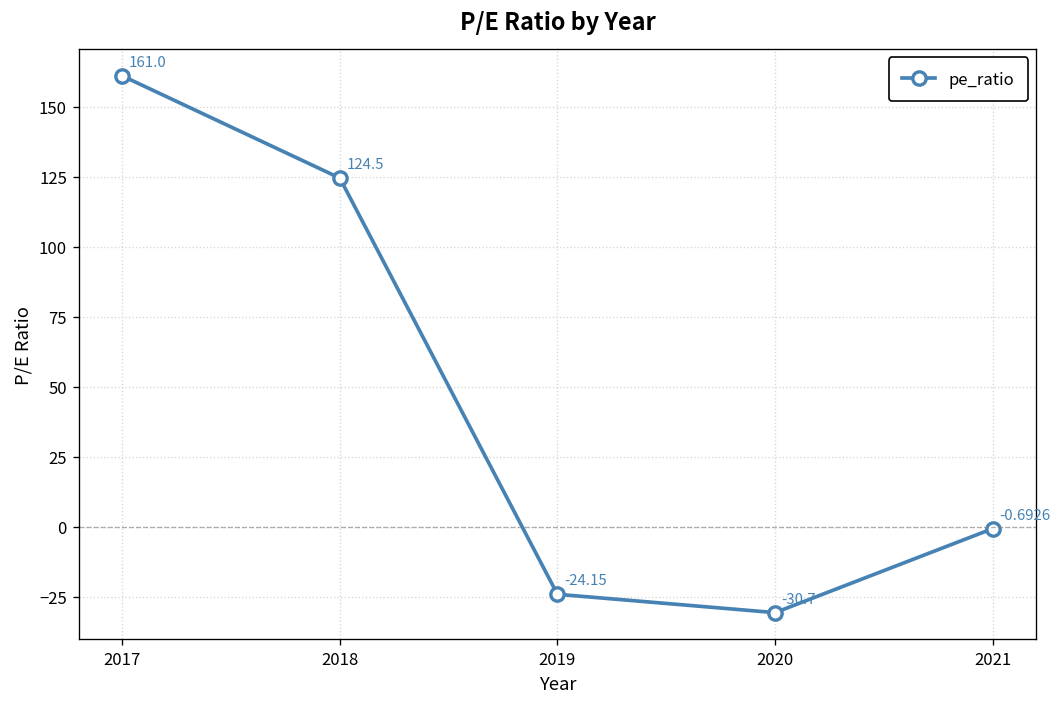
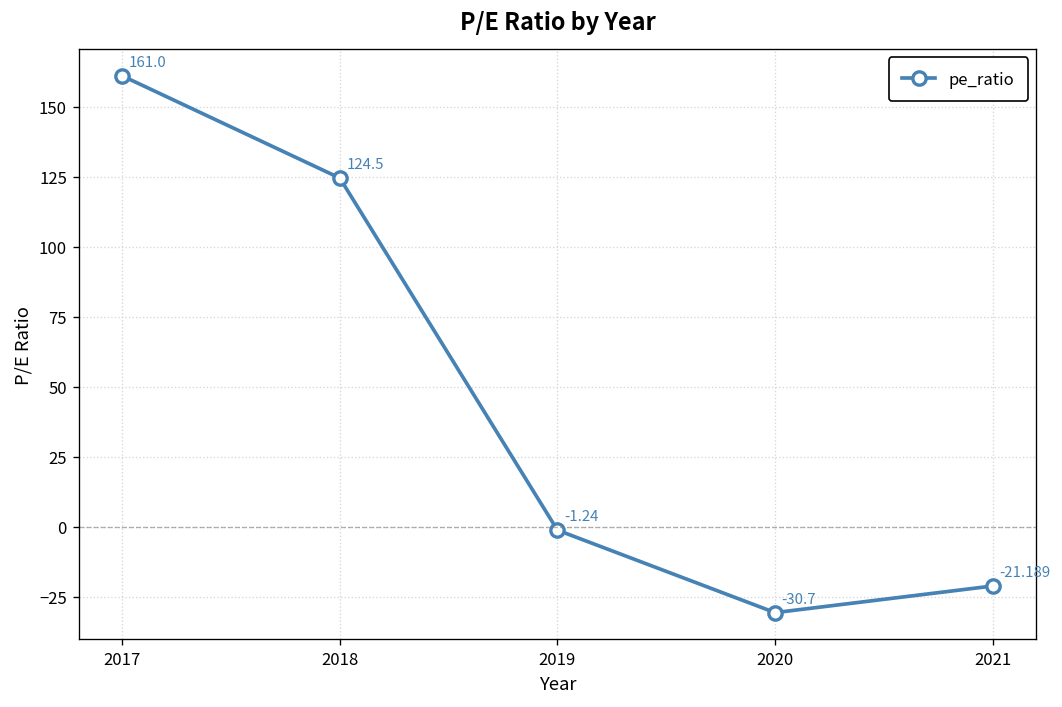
2019: -24.15 -> -1.24
2021: -0.6926 -> -21.189
